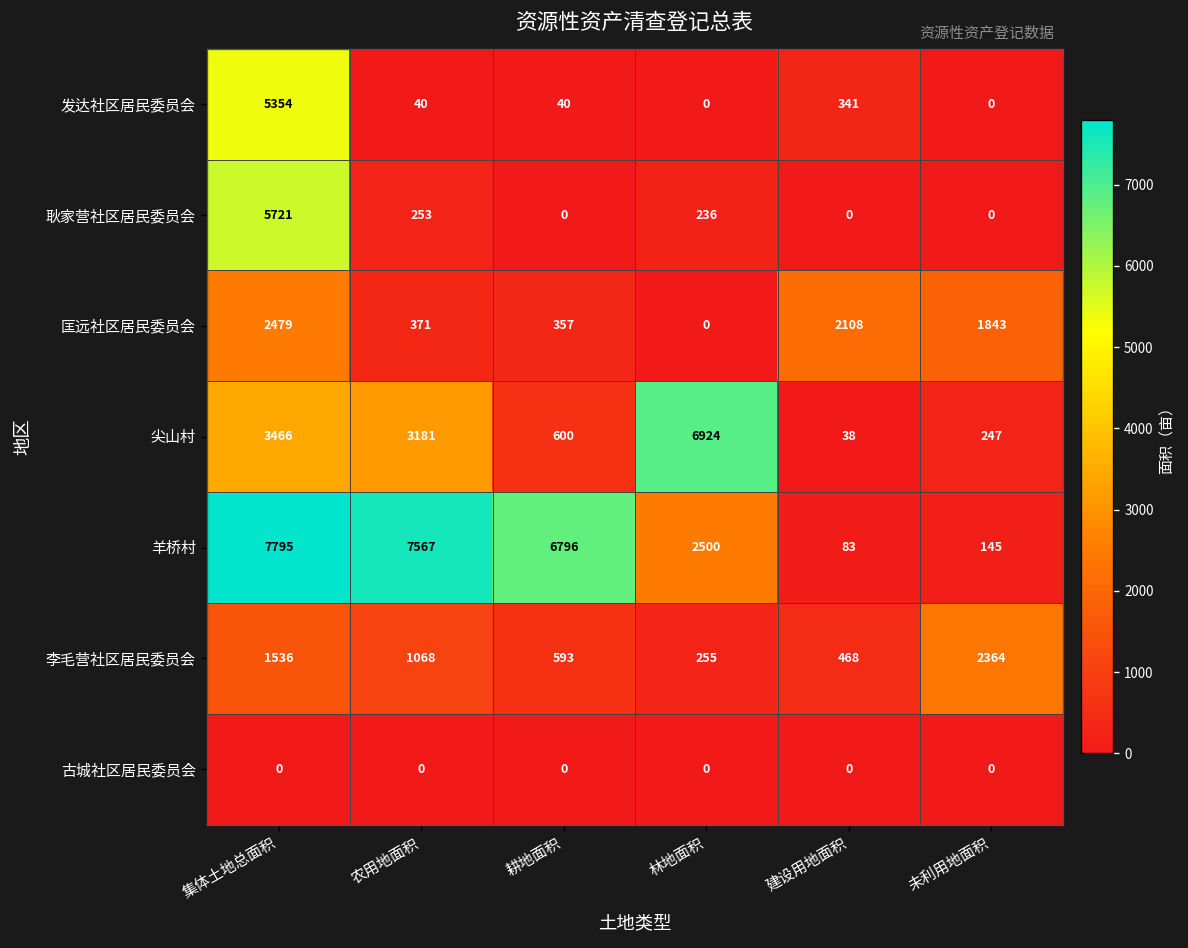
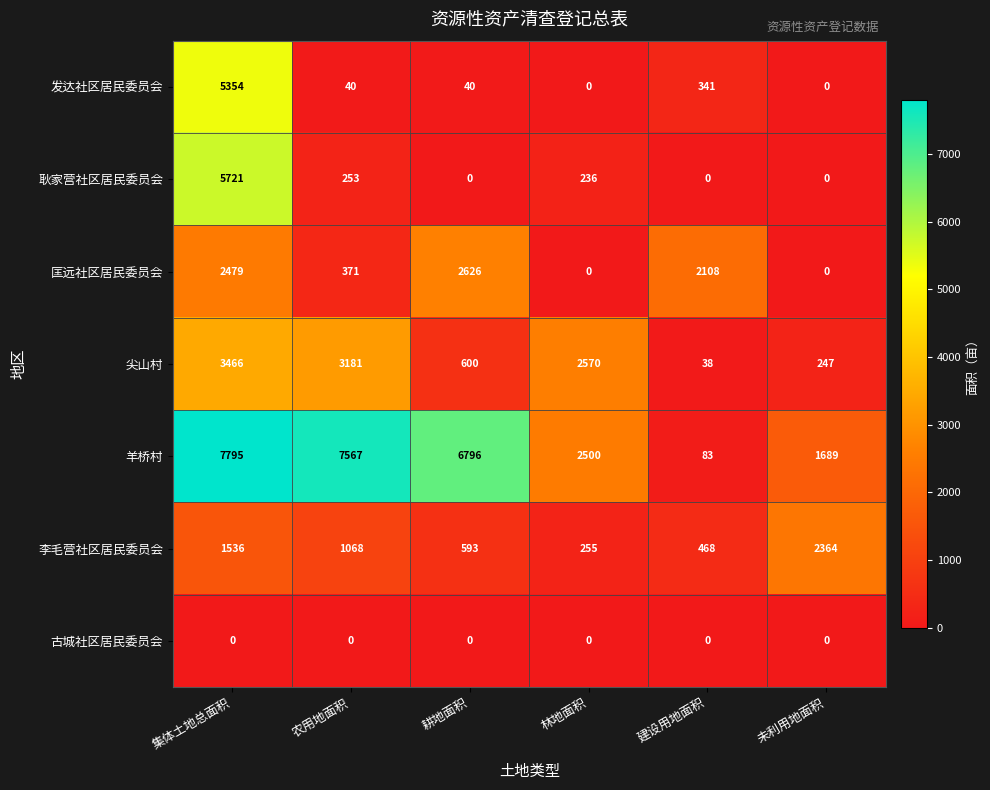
匡远社区居民委员会, 耕地面积: 357 -> 2626
匡远社区居民委员会, 未利用地面积: 1843 -> 0
尖山村, 林地面积: 6924 -> 2570
羊桥村, 未利用地面积: 145 -> 1689
